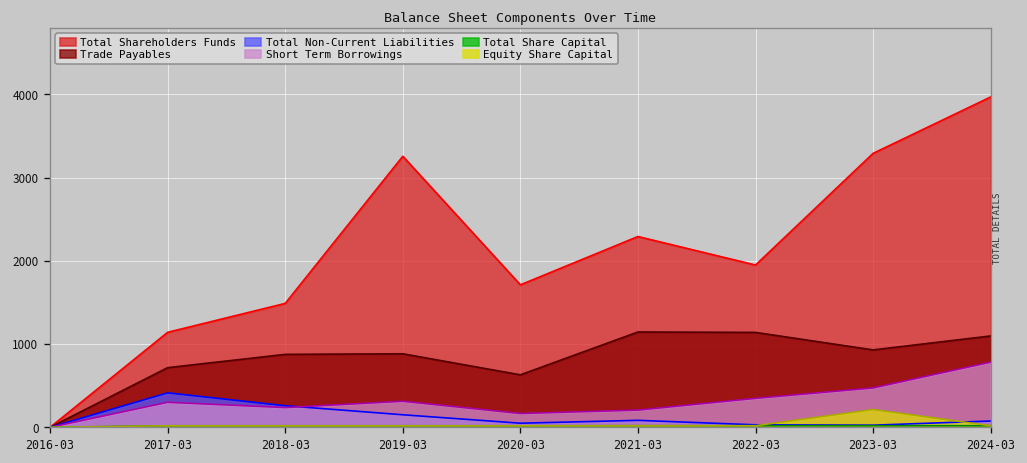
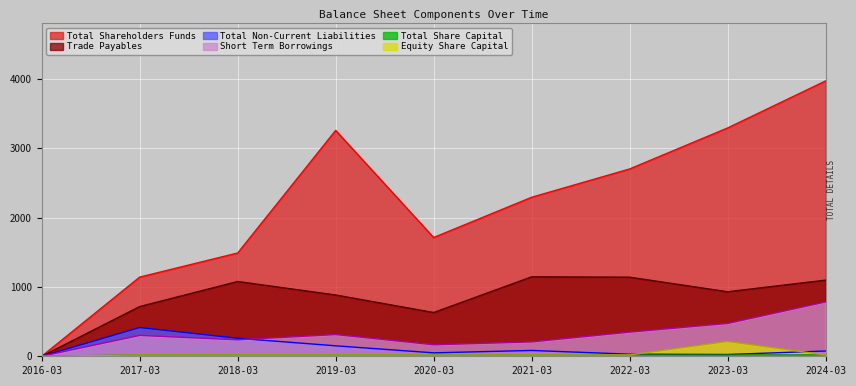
Trade Payables, 2018-03: 900 -> 1100
Total Shareholders Funds, 2022-03: 2000 -> 2700
